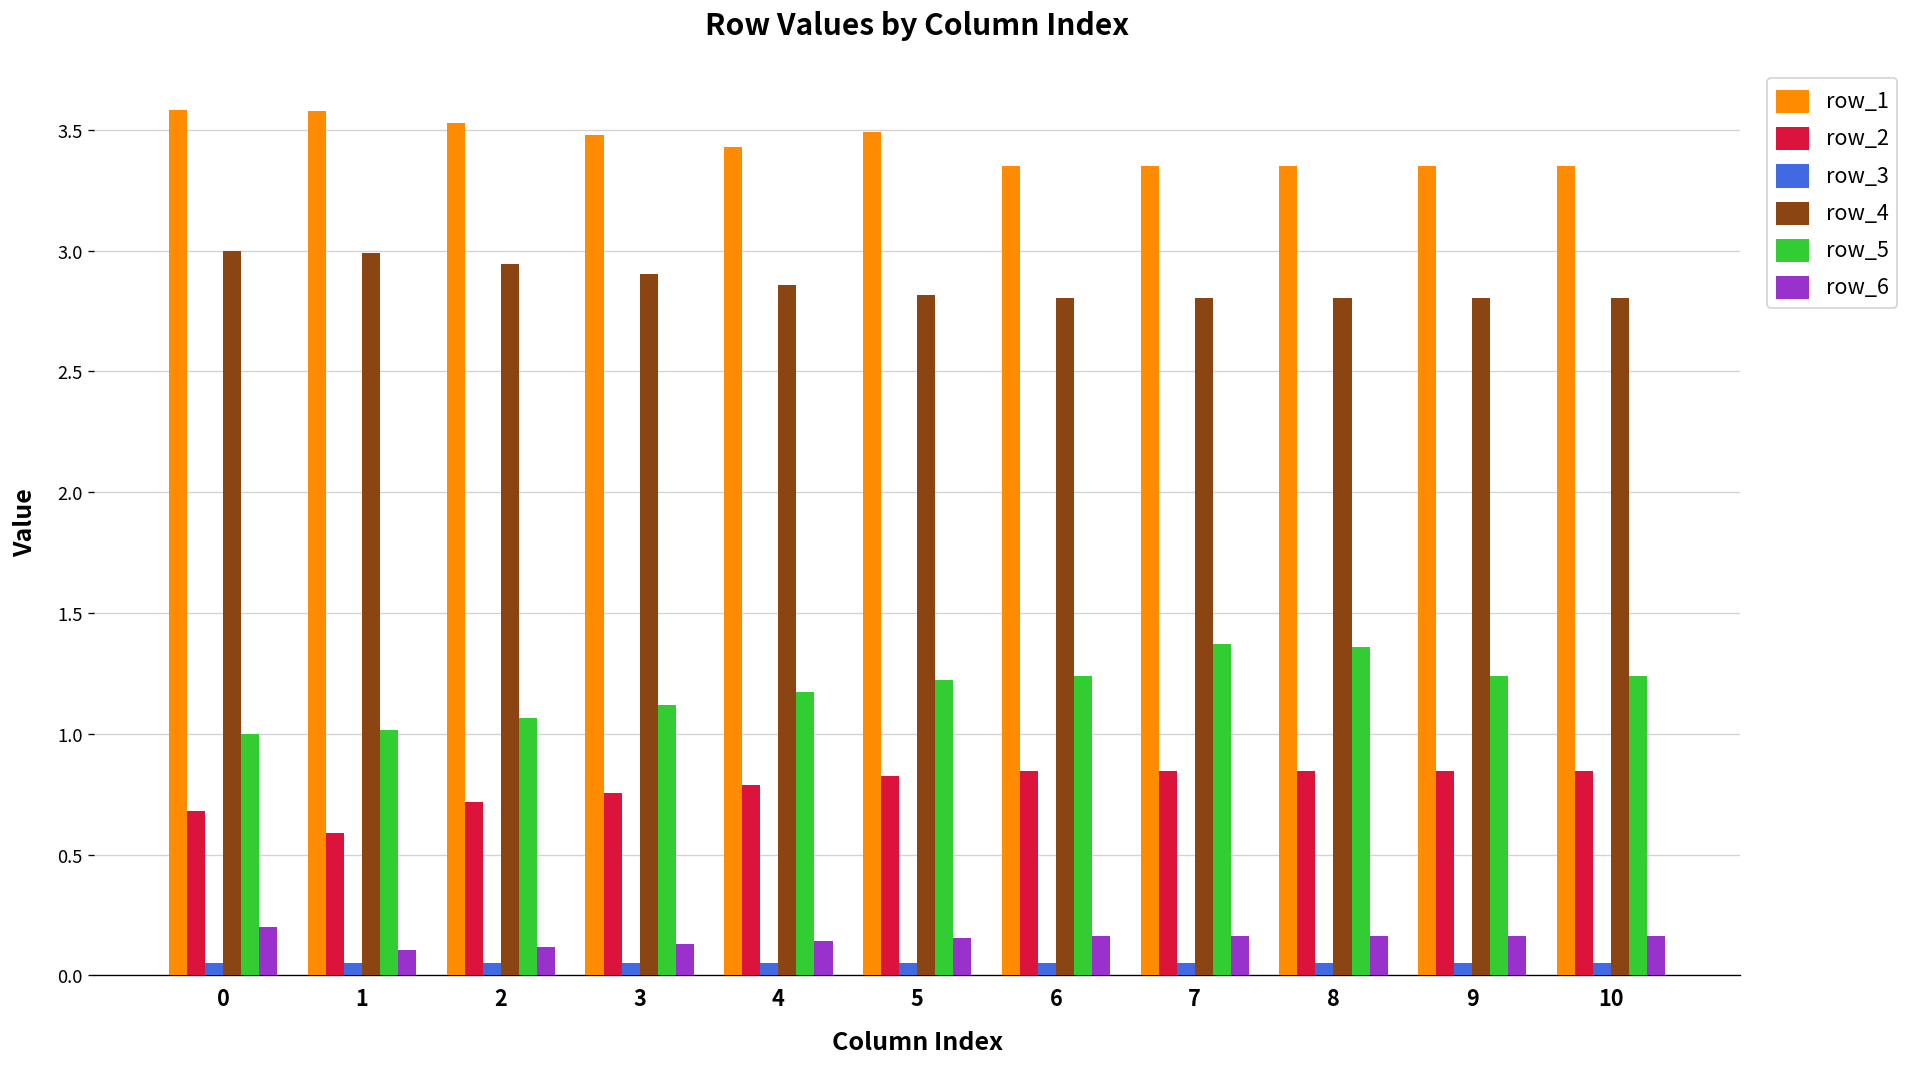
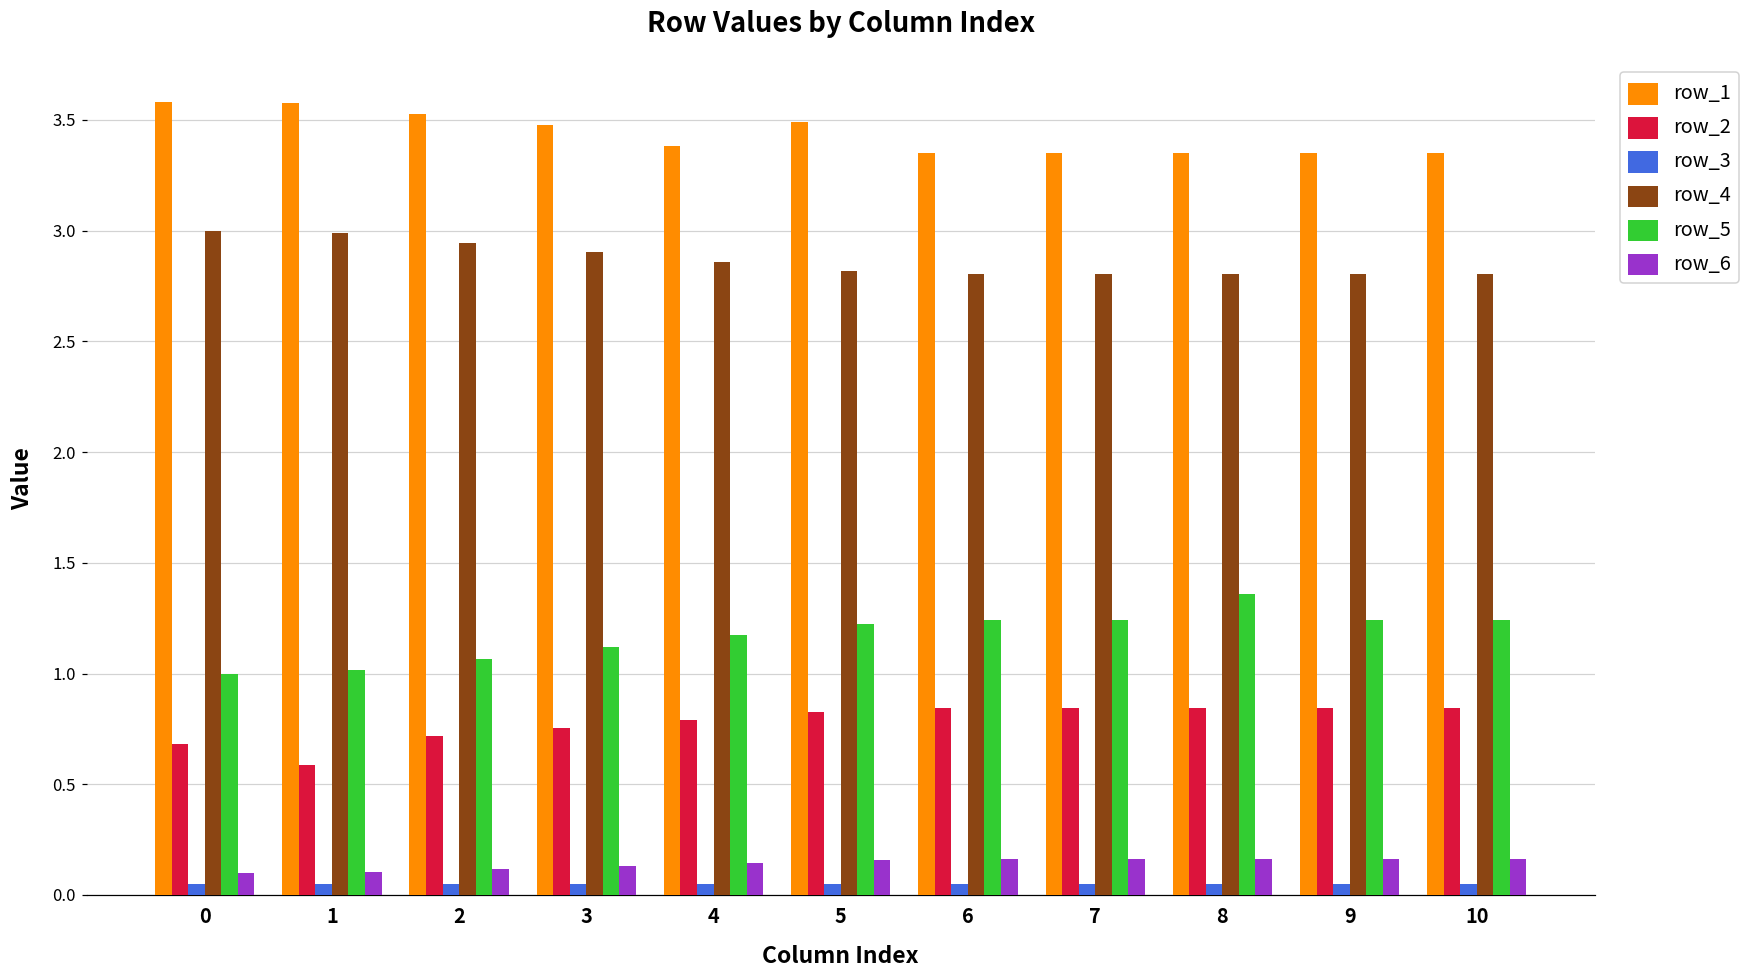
row_6, 0: 0.2 -> 0.1
row_1, 4: 3.43 -> 3.38
row_5, 7: 1.37 -> 1.24
